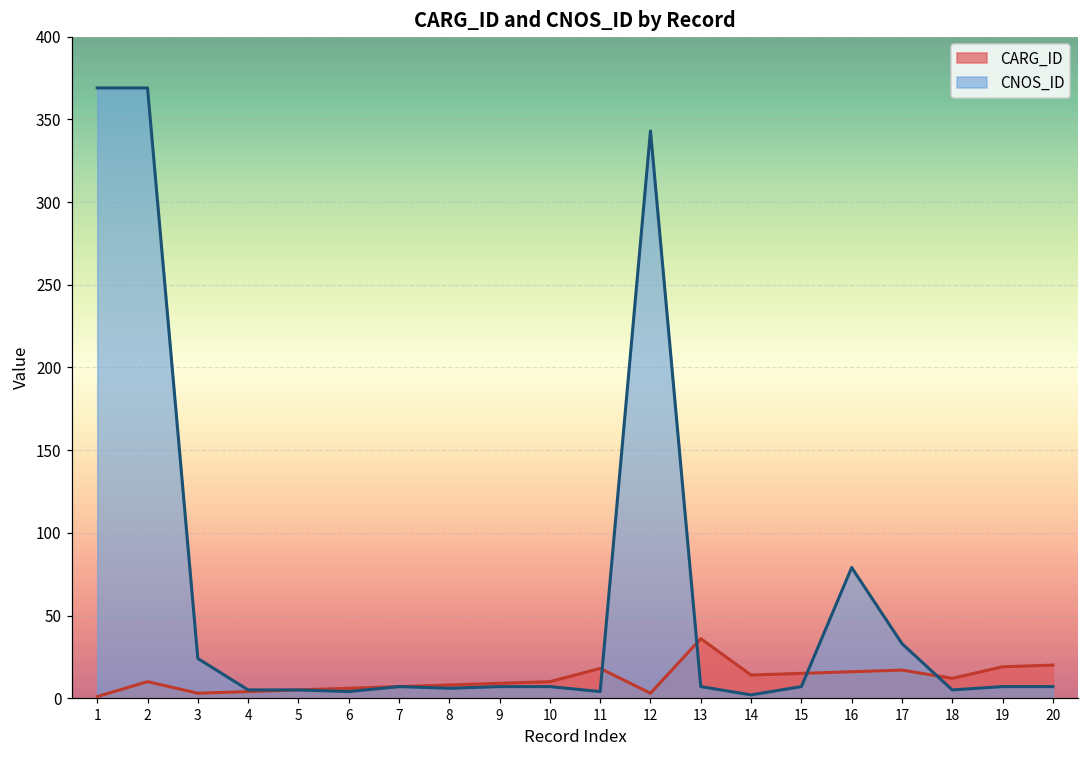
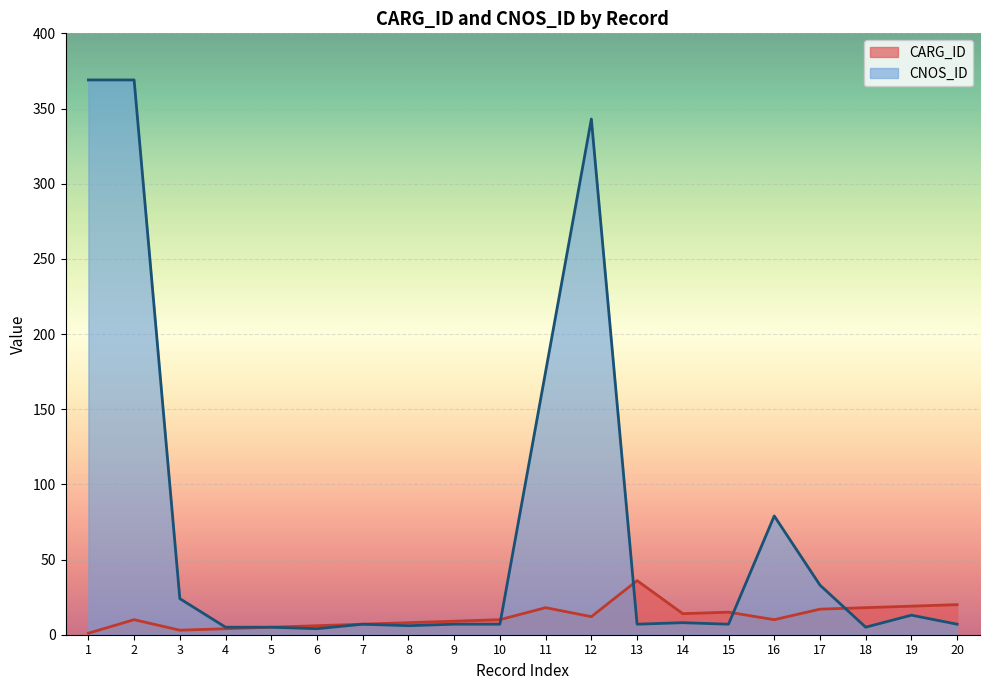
CNOS_ID, 11: 4 -> 175
CARG_ID, 12: 3 -> 12
CNOS_ID, 14: 2 -> 8
CARG_ID, 16: 16 -> 10
CARG_ID, 18: 12 -> 18
CNOS_ID, 19: 7 -> 13
